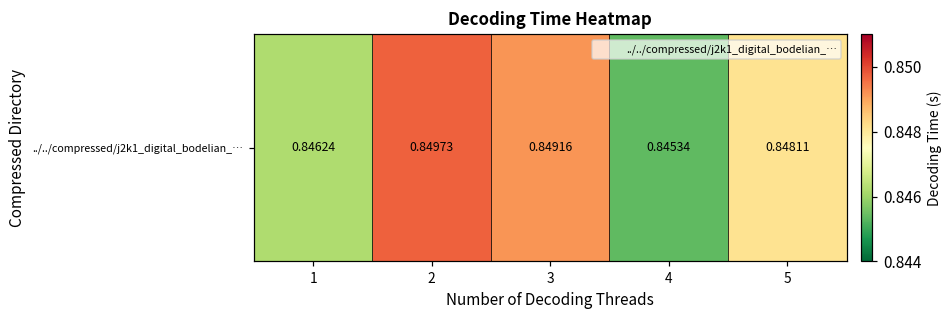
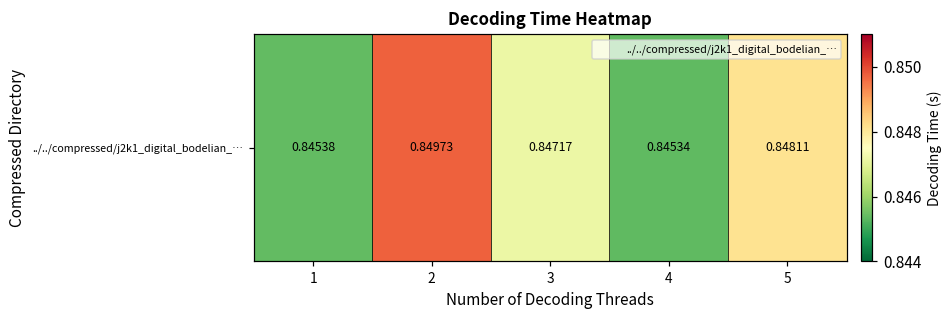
../../compressed/j2k1_digital_bodelian_…, 1: 0.84624 -> 0.84538
../../compressed/j2k1_digital_bodelian_…, 3: 0.84916 -> 0.84717
